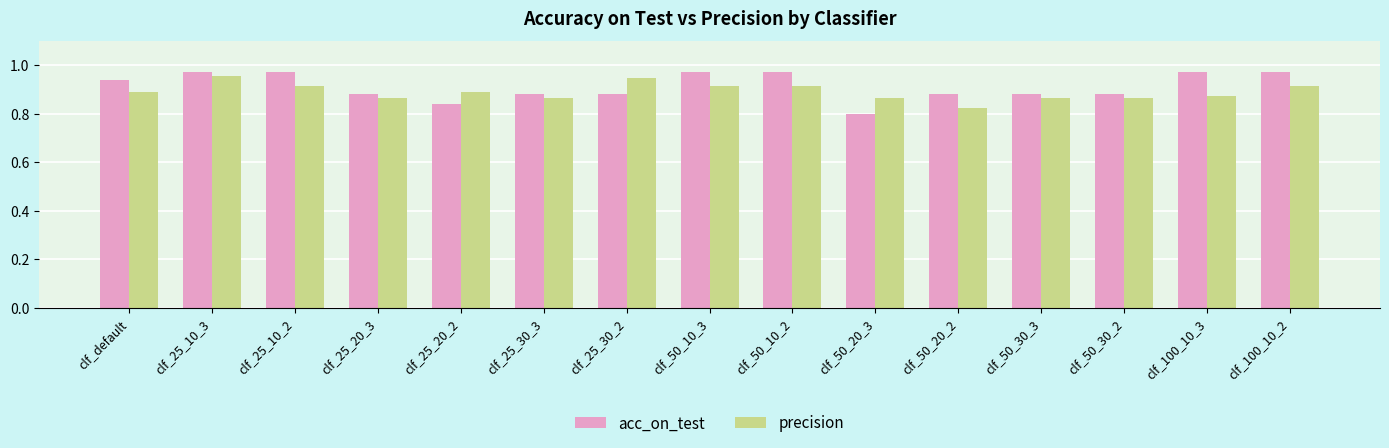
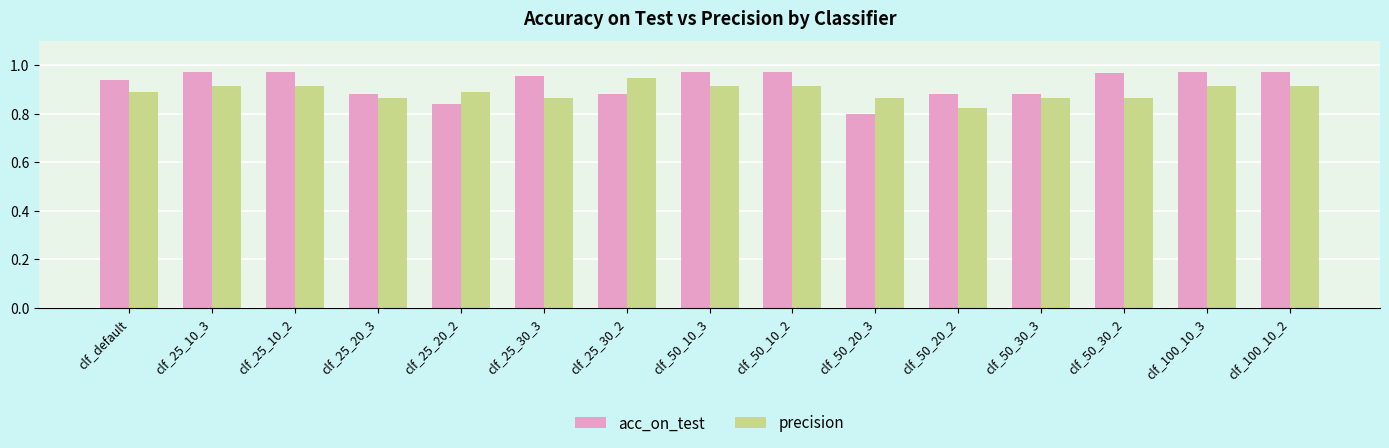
precision, clf_25_10_3: 0.96 -> 0.92
acc_on_test, clf_25_30_3: 0.88 -> 0.96
acc_on_test, clf_50_30_2: 0.88 -> 0.97
precision, clf_100_10_3: 0.87 -> 0.92
